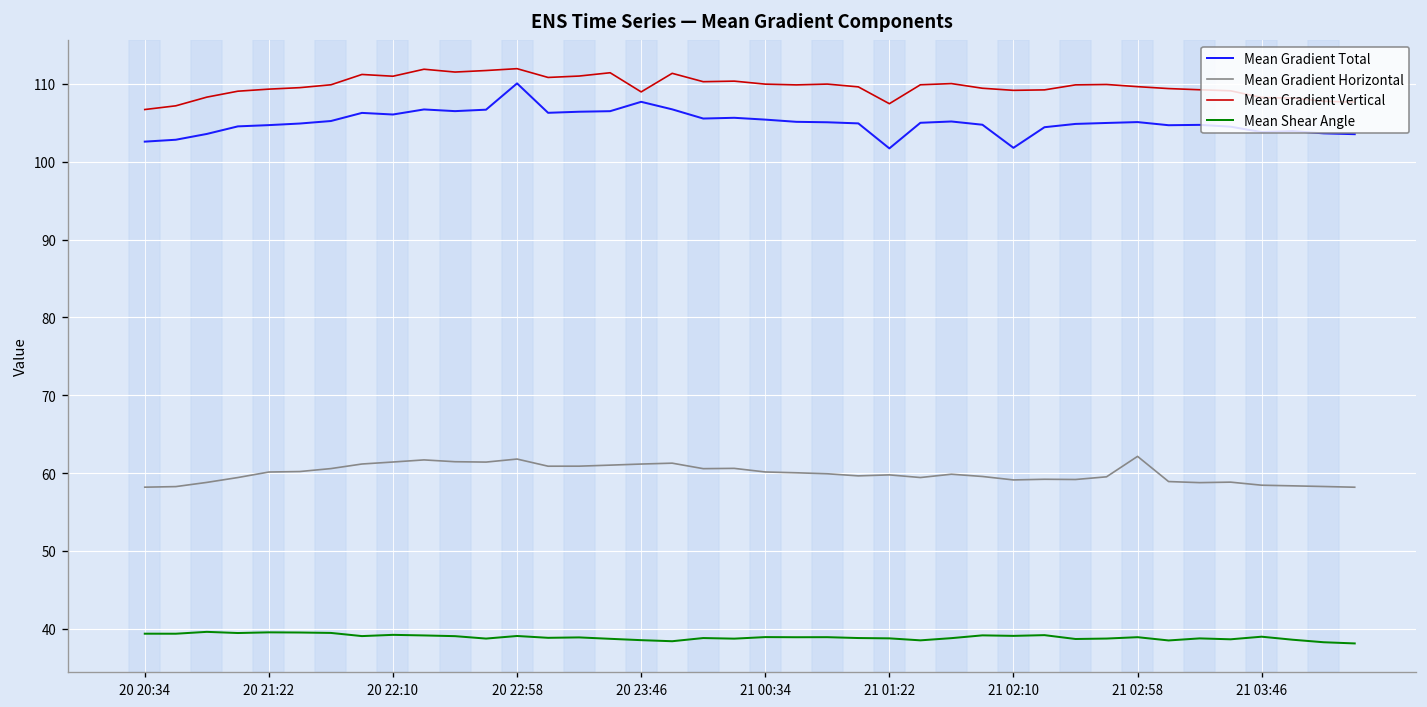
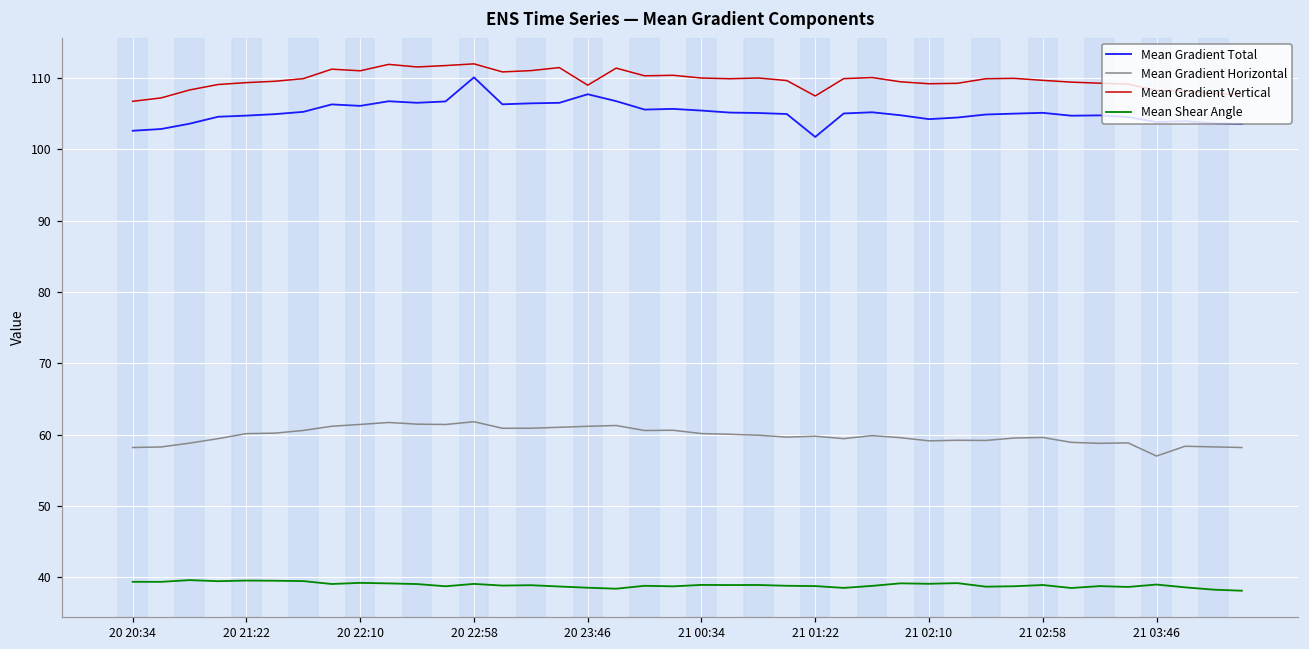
Mean Gradient Total, 21 02:10: 102 -> 104
Mean Gradient Horizontal, 21 02:58: 62 -> 60
Mean Gradient Horizontal, 21 03:46: 58 -> 57
